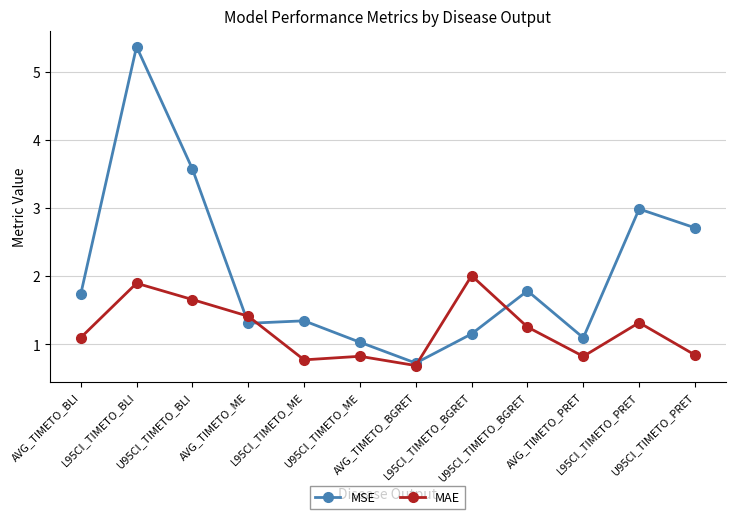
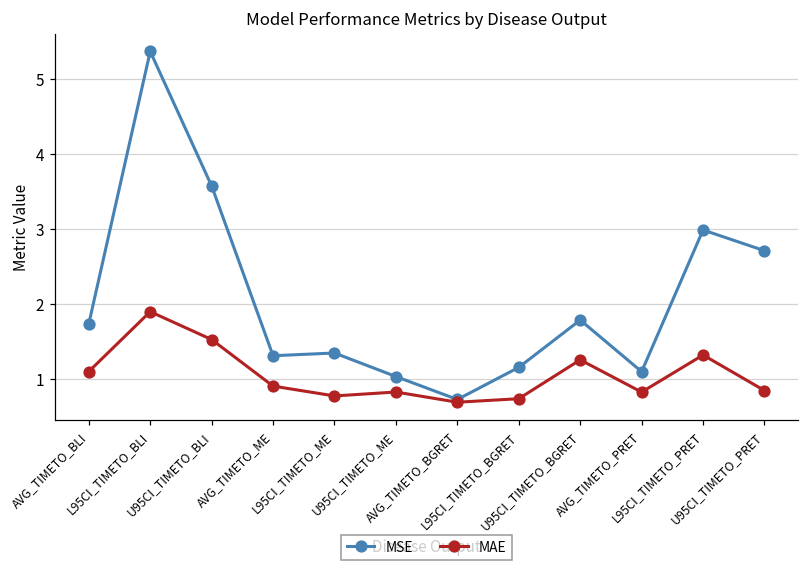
MAE, U95CI_TIMETO_BLI: 1.7 -> 1.5
MAE, AVG_TIMETO_ME: 1.4 -> 0.9
MAE, L95CI_TIMETO_BGRET: 2.0 -> 0.7
